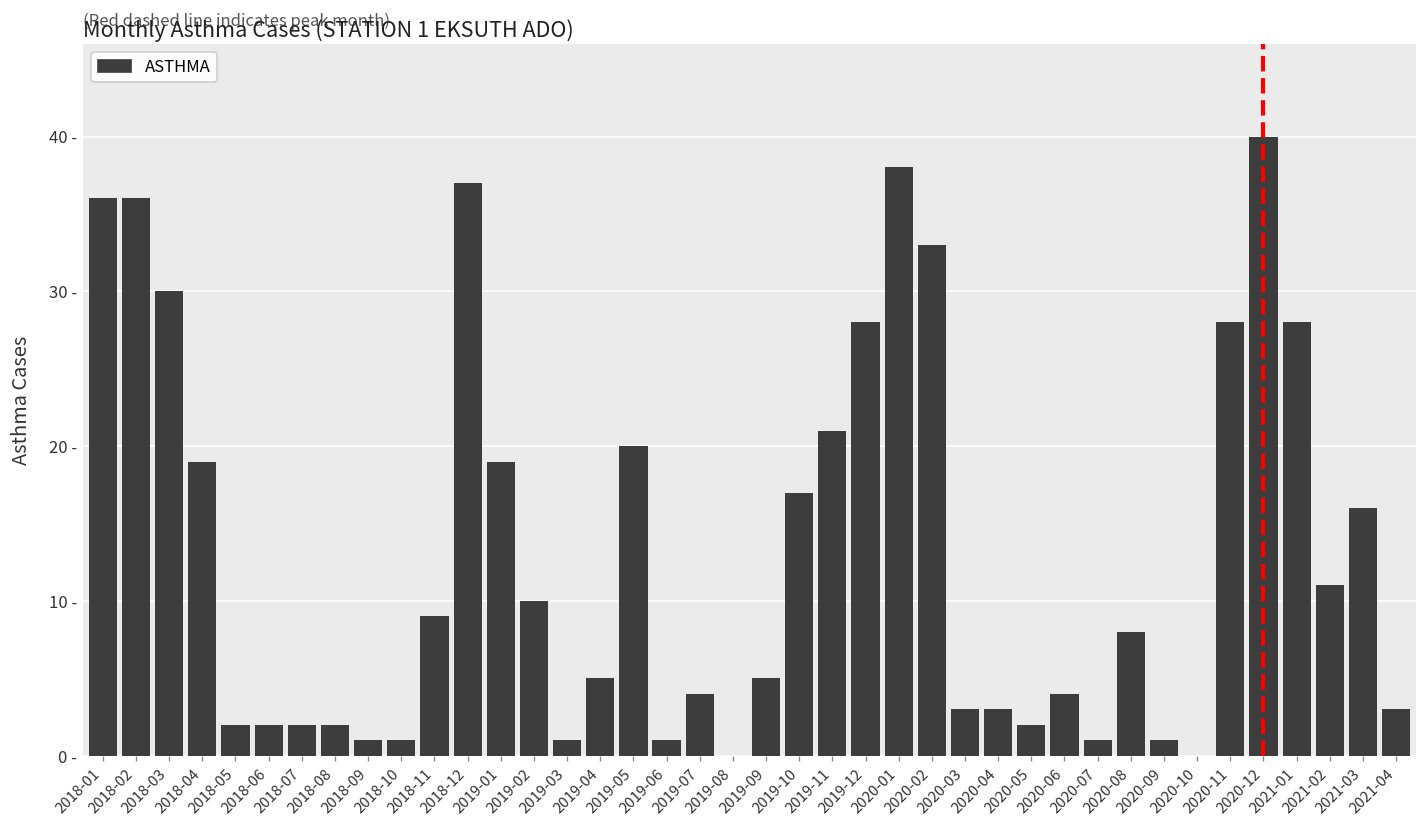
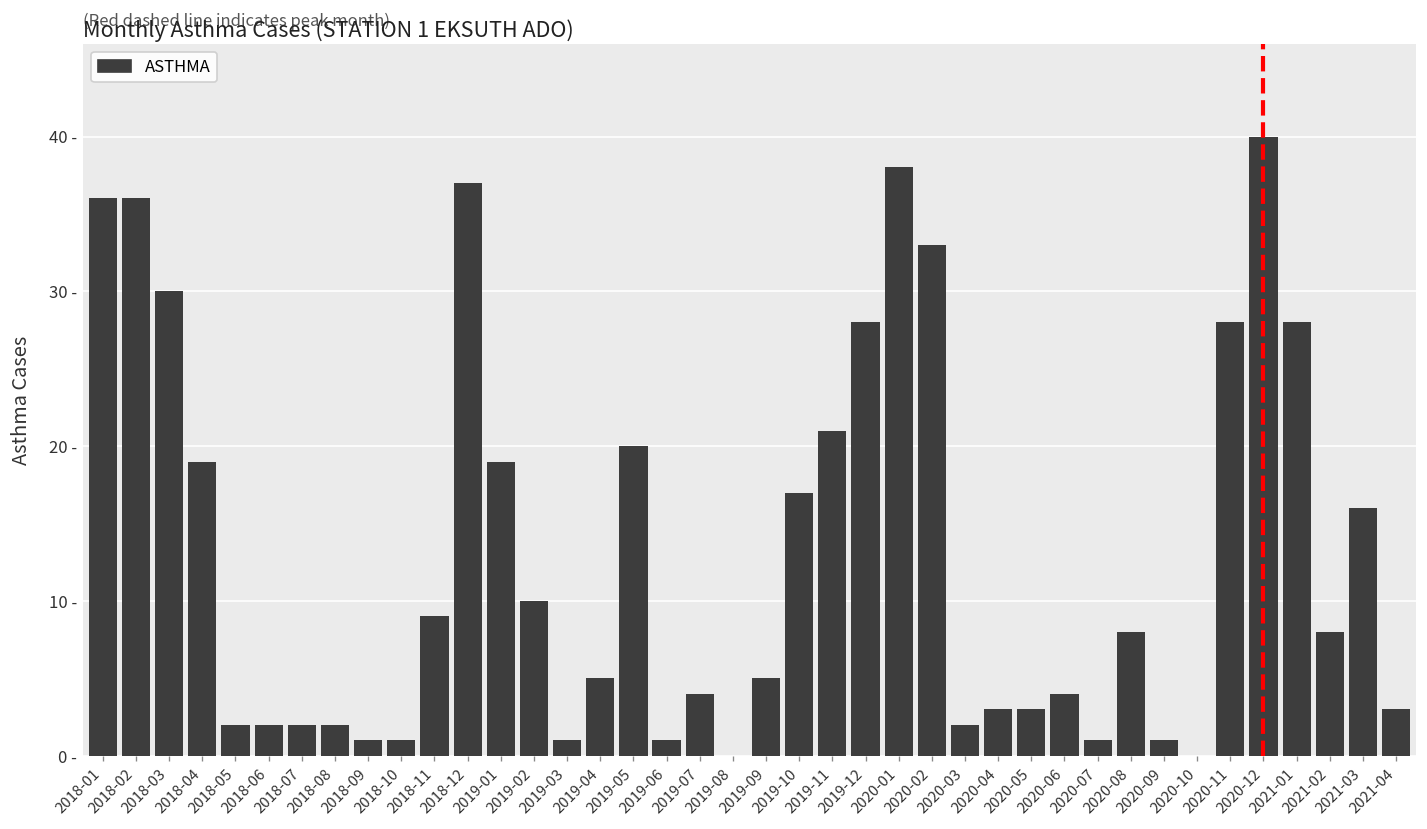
2020-03: 3 - -> 2 -
2020-05: 2 - -> 3 -
2021-02: 11 - -> 8 -
